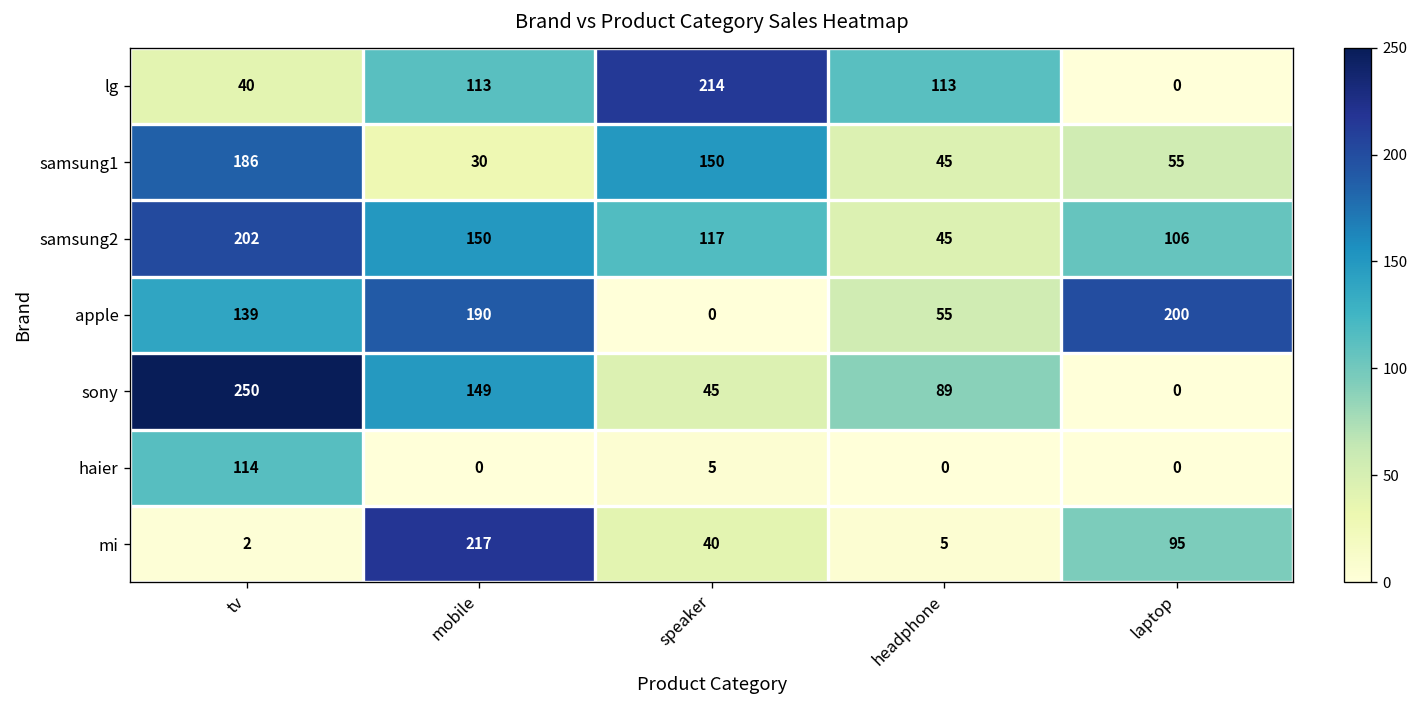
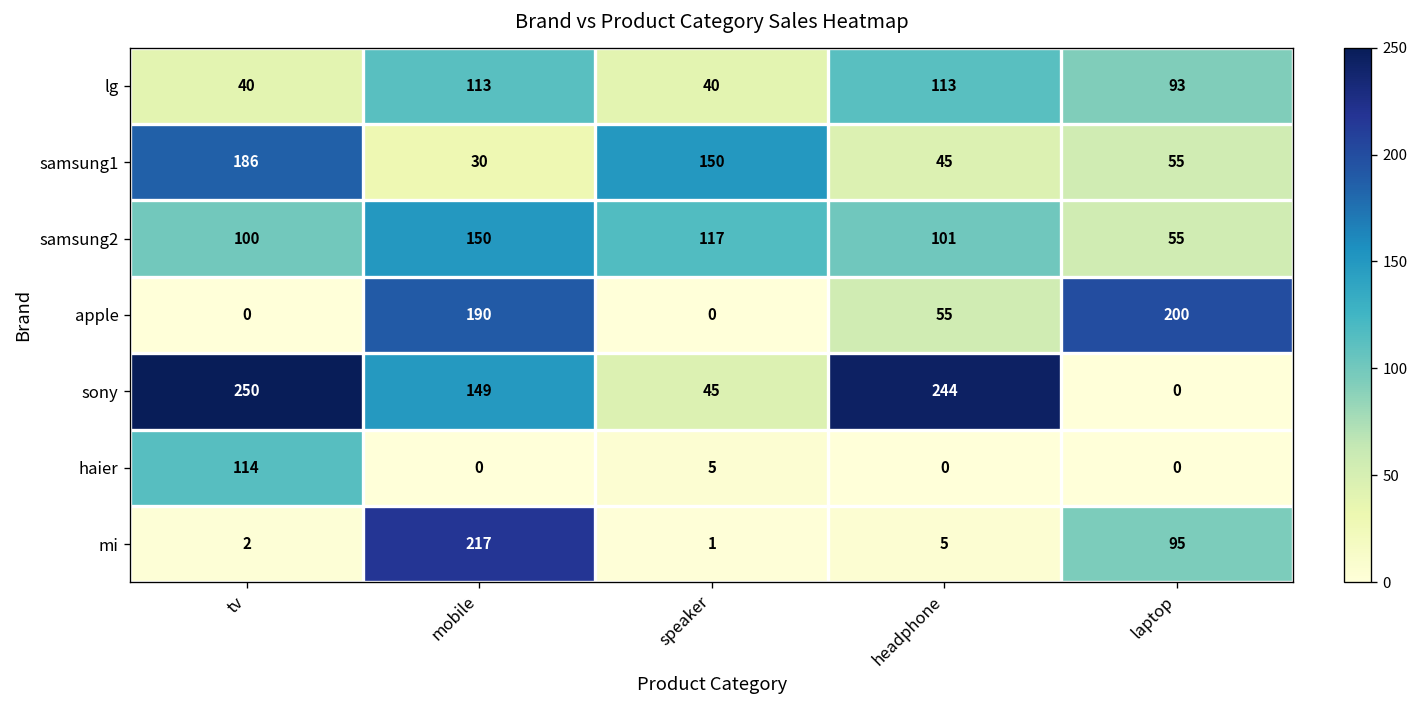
lg, speaker: 214 -> 40
lg, laptop: 0 -> 93
samsung2, tv: 202 -> 100
samsung2, headphone: 45 -> 101
samsung2, laptop: 106 -> 55
apple, tv: 139 -> 0
sony, headphone: 89 -> 244
mi, speaker: 40 -> 1
